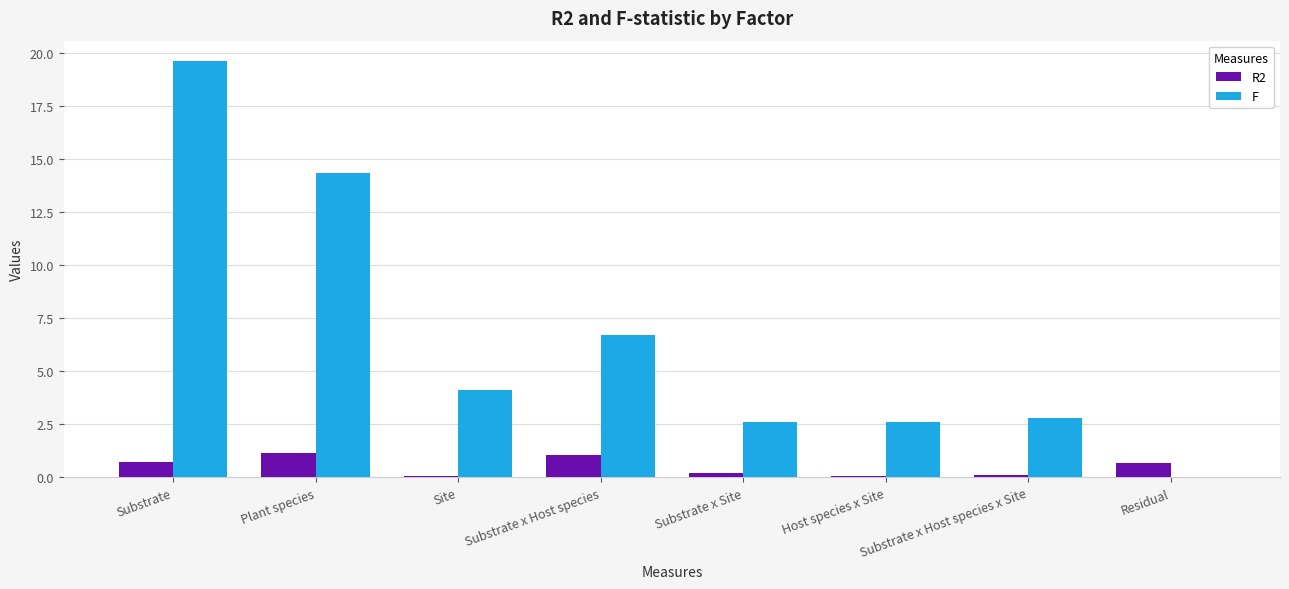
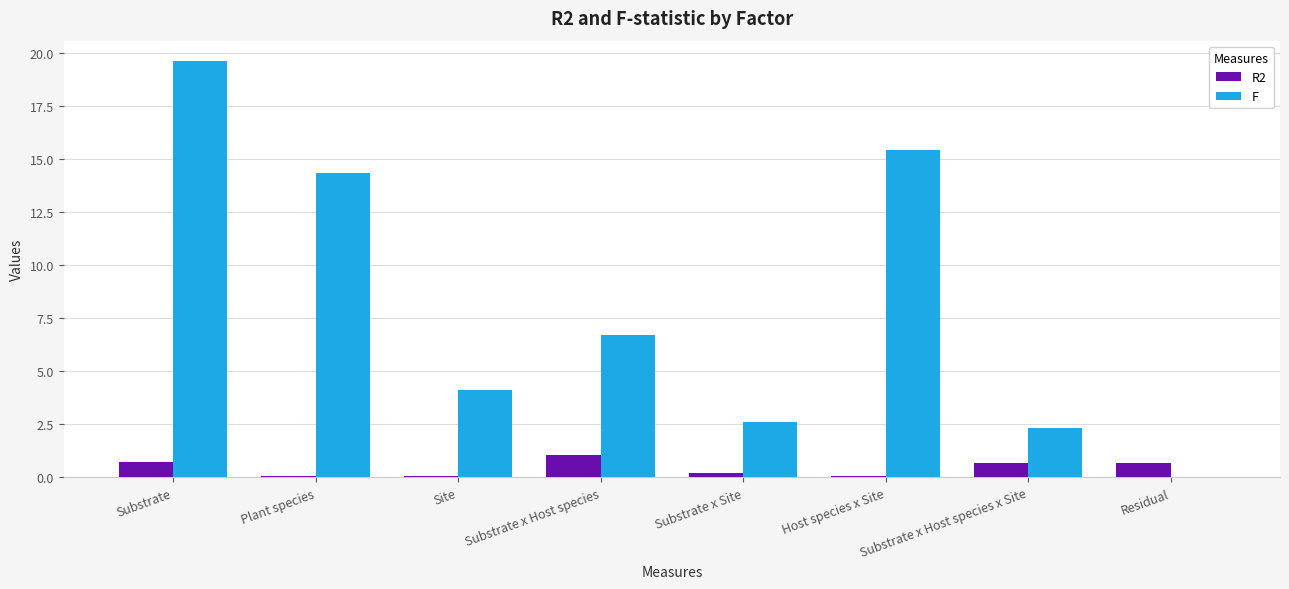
R2, Plant species: 1.1 -> 0.1
F, Host species x Site: 2.6 -> 15.5
R2, Substrate x Host species x Site: 0.1 -> 0.7
F, Substrate x Host species x Site: 2.8 -> 2.3
